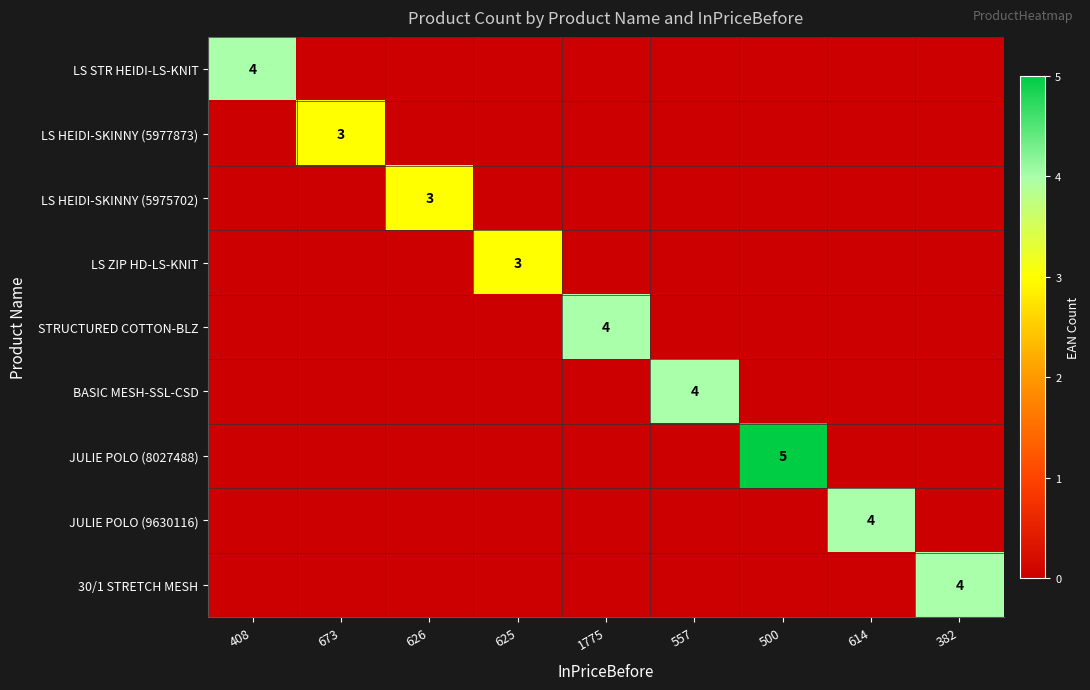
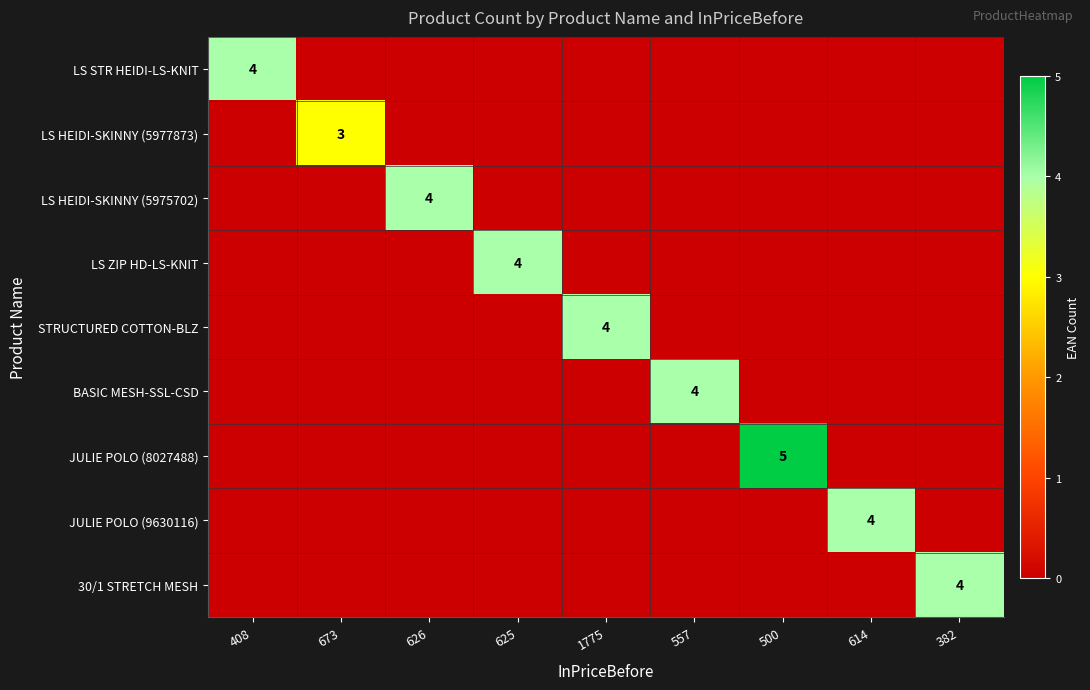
LS HEIDI-SKINNY (5975702), 626: 3 -> 4
LS ZIP HD-LS-KNIT, 625: 3 -> 4
